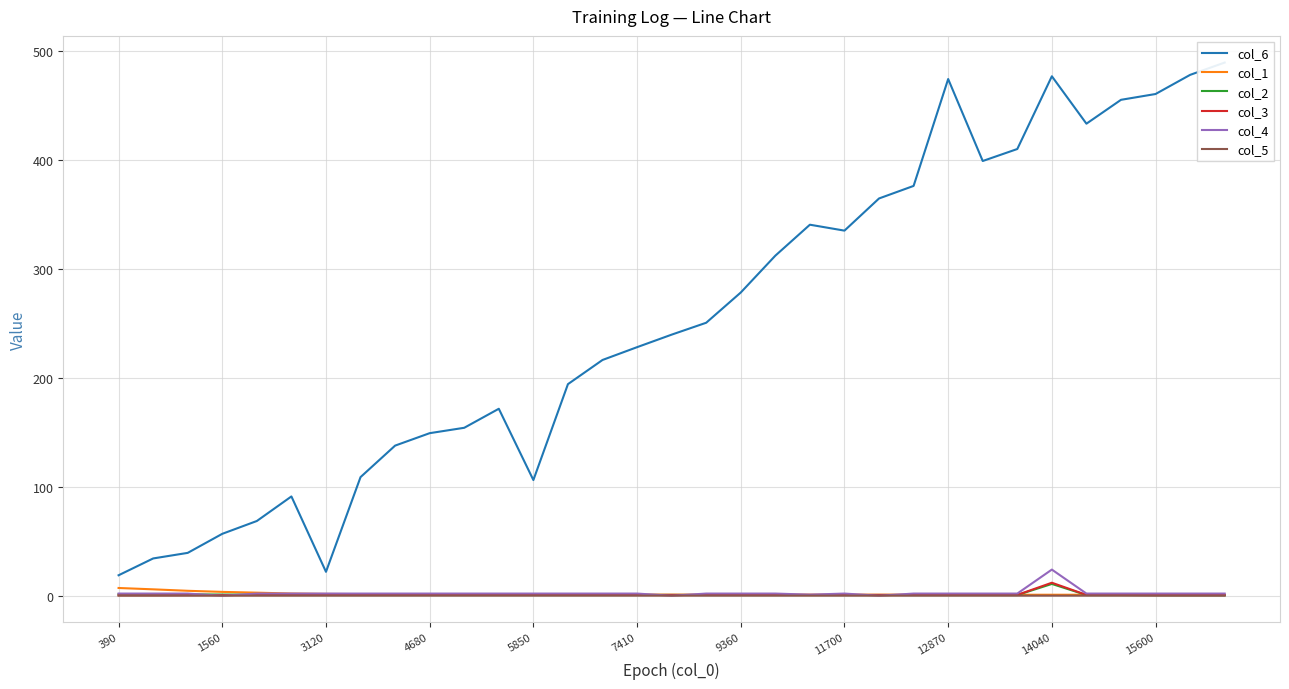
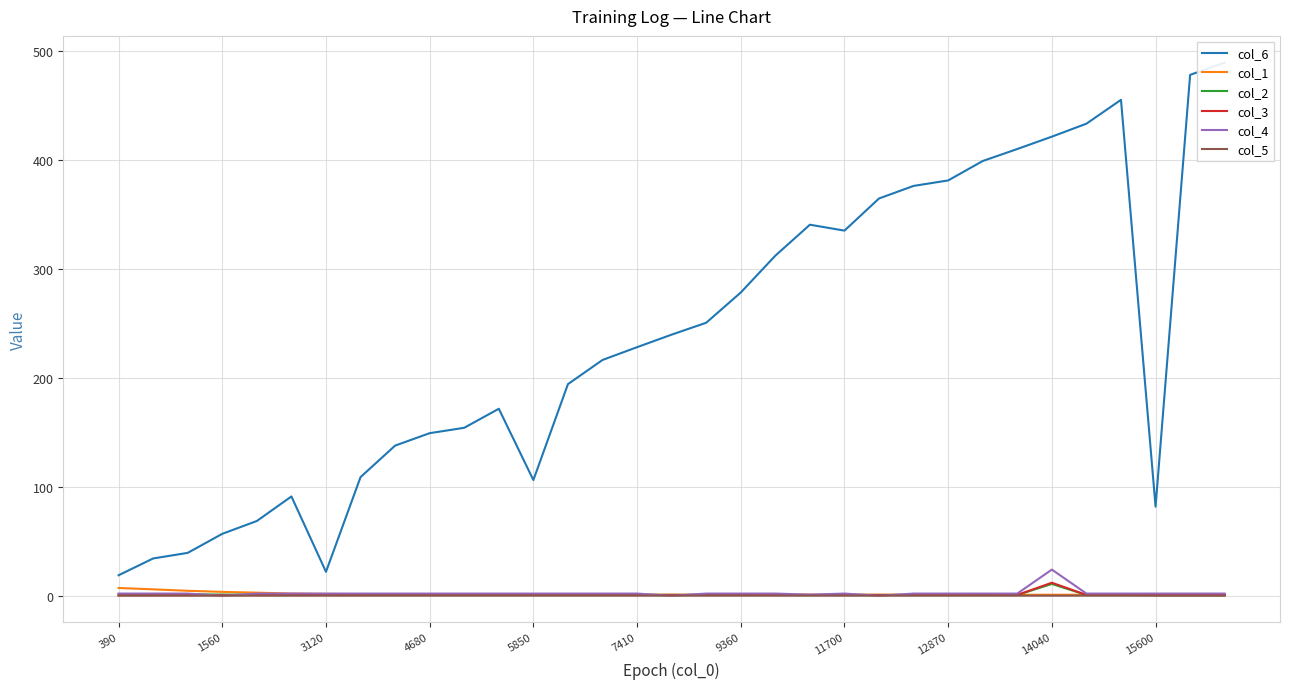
col_6, 12870: 474 -> 381
col_6, 14040: 477 -> 421
col_6, 15600: 460 -> 82
